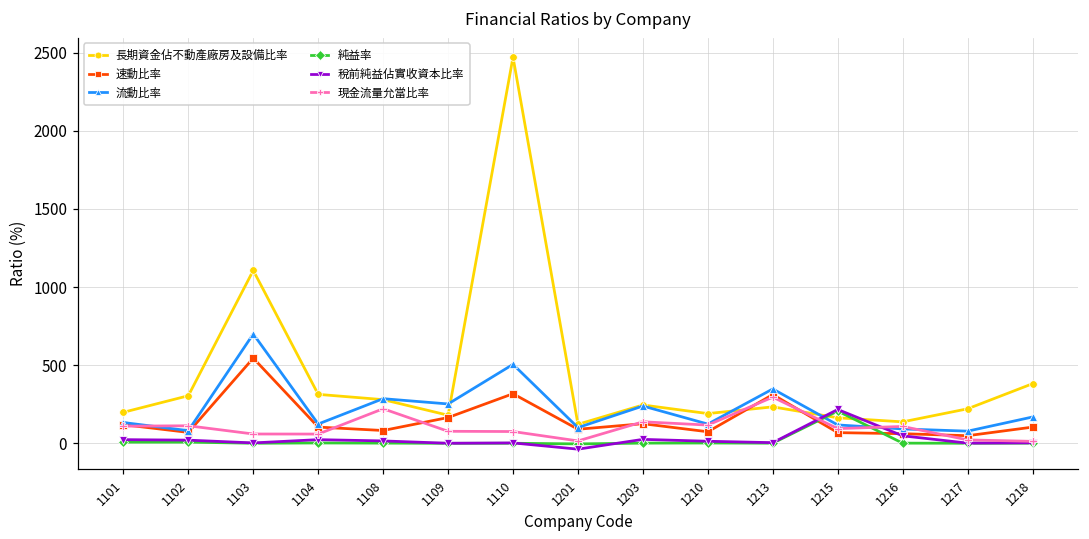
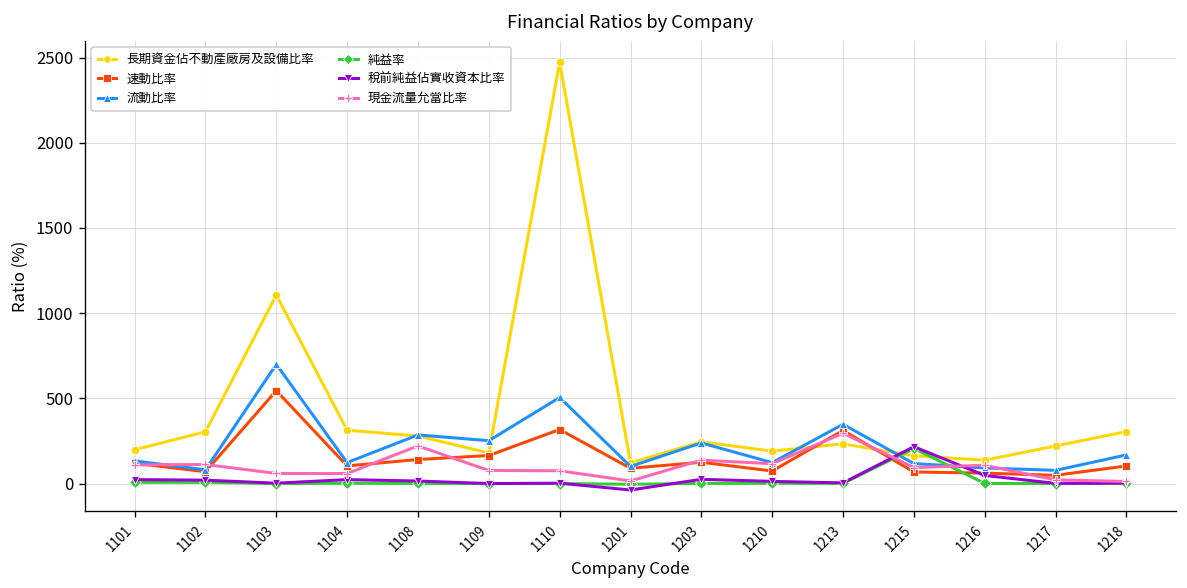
速動比率, 1108: 80 -> 140
長期資金佔不動產廠房及設備比率, 1218: 380 -> 310
